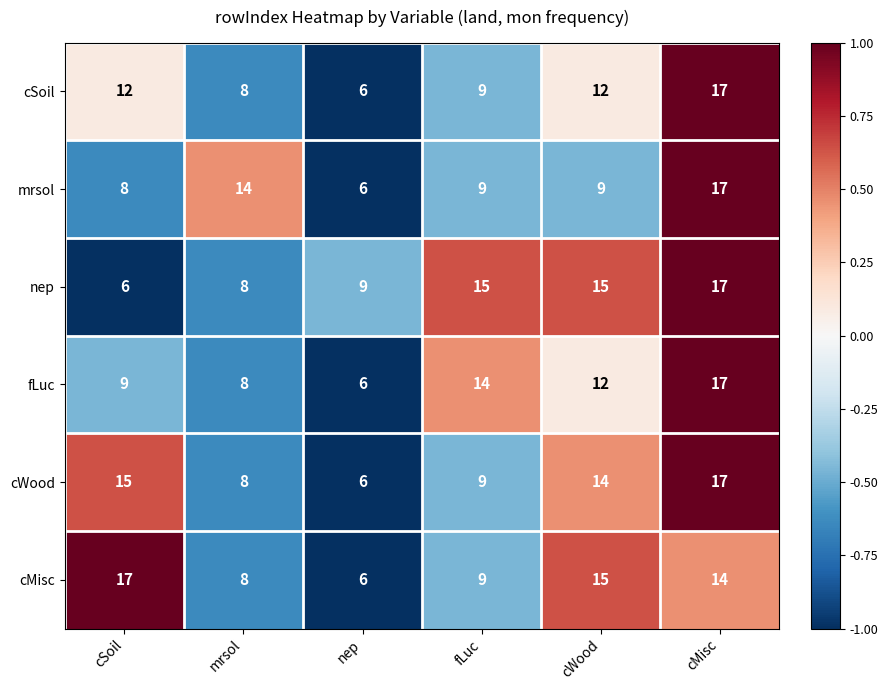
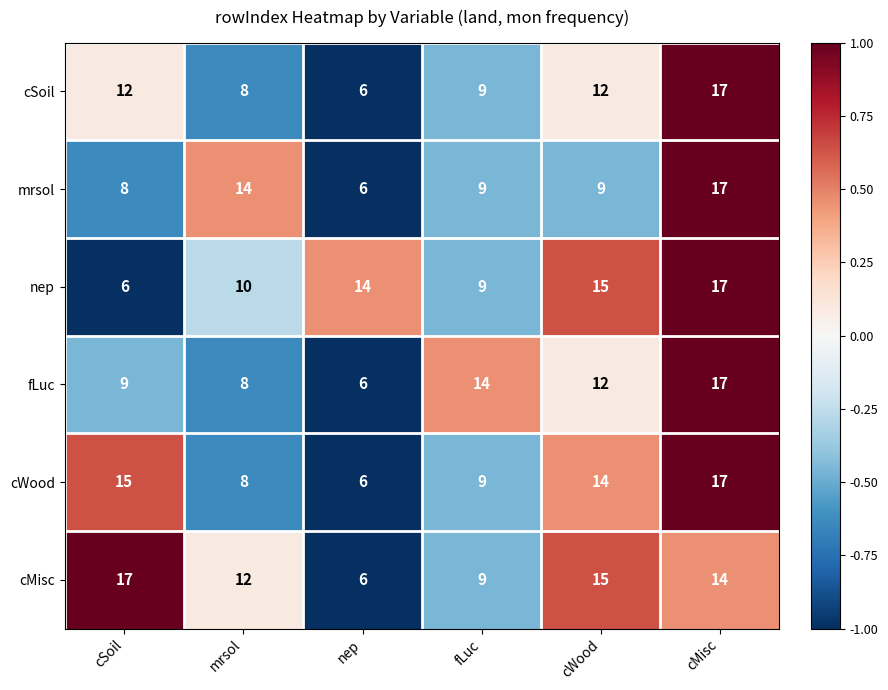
nep, mrsol: 8 -> 10
nep, nep: 9 -> 14
nep, fLuc: 15 -> 9
cMisc, mrsol: 8 -> 12
